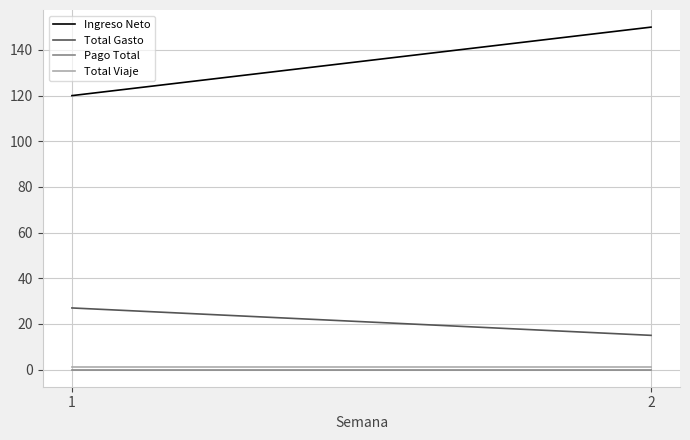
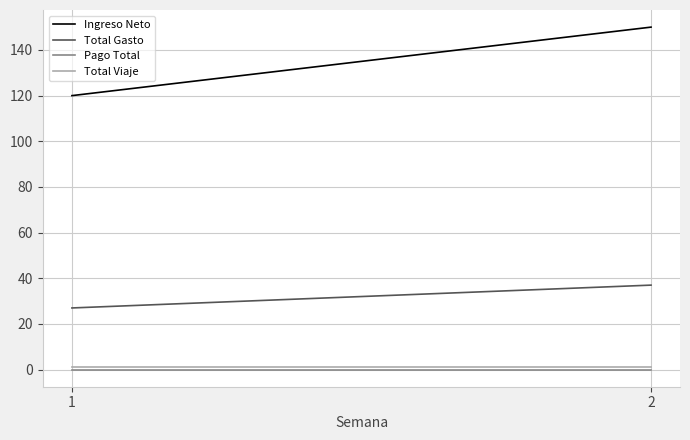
Total Gasto, 2: 15 -> 37
